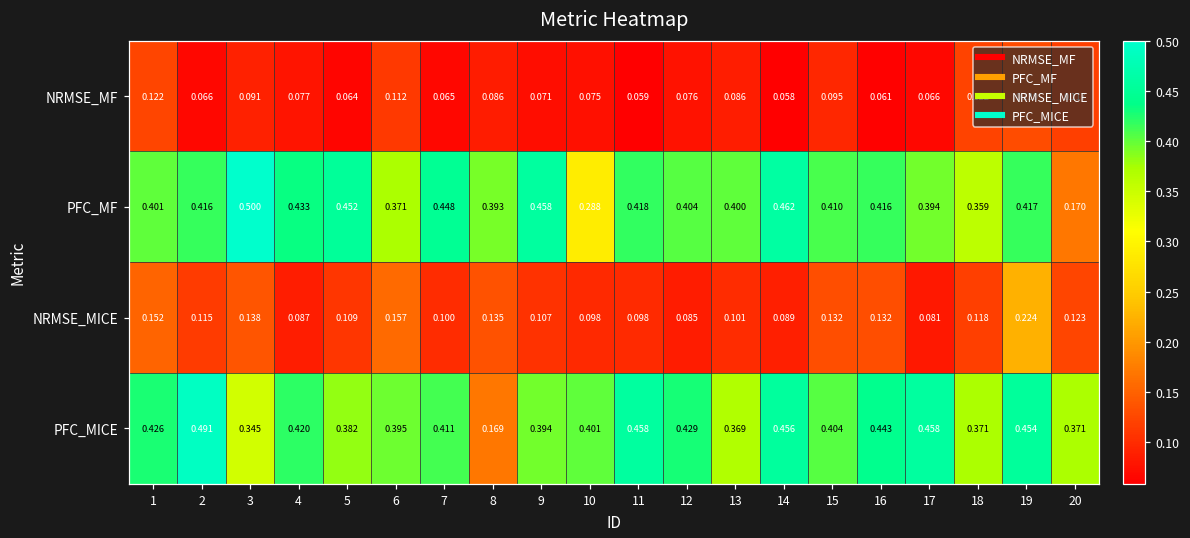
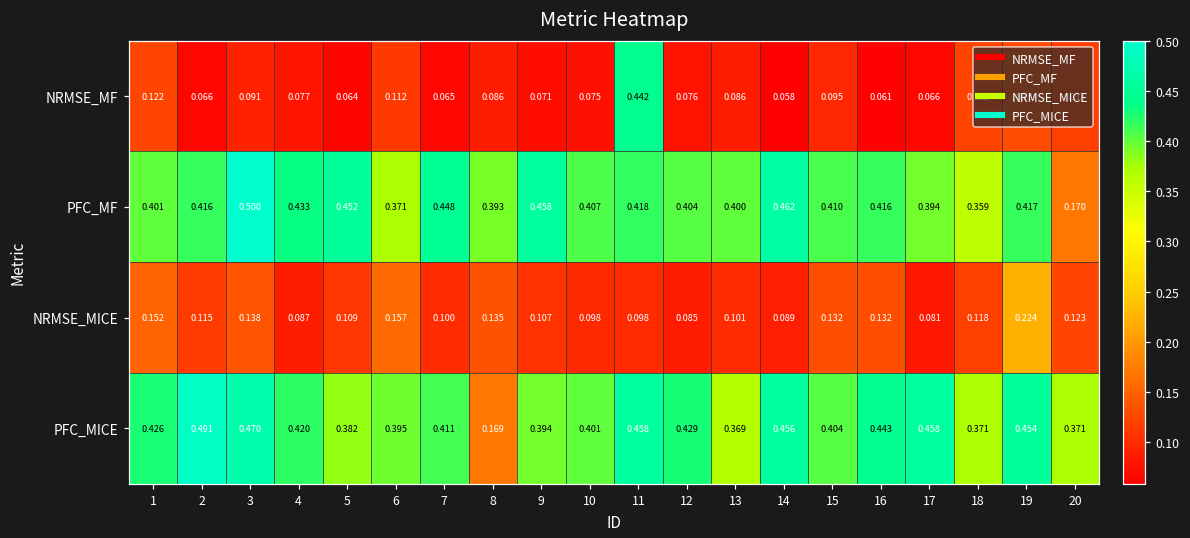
NRMSE_MF, 11: 0.059 -> 0.442
PFC_MF, 10: 0.288 -> 0.407
PFC_MICE, 3: 0.345 -> 0.470
